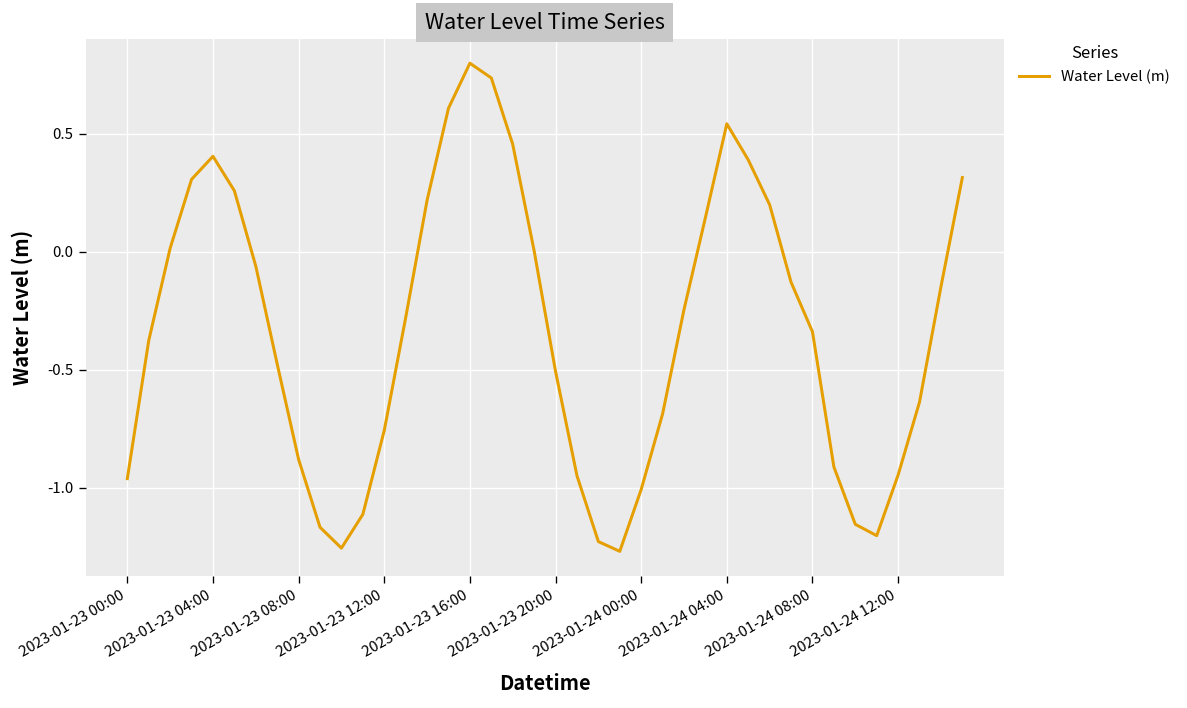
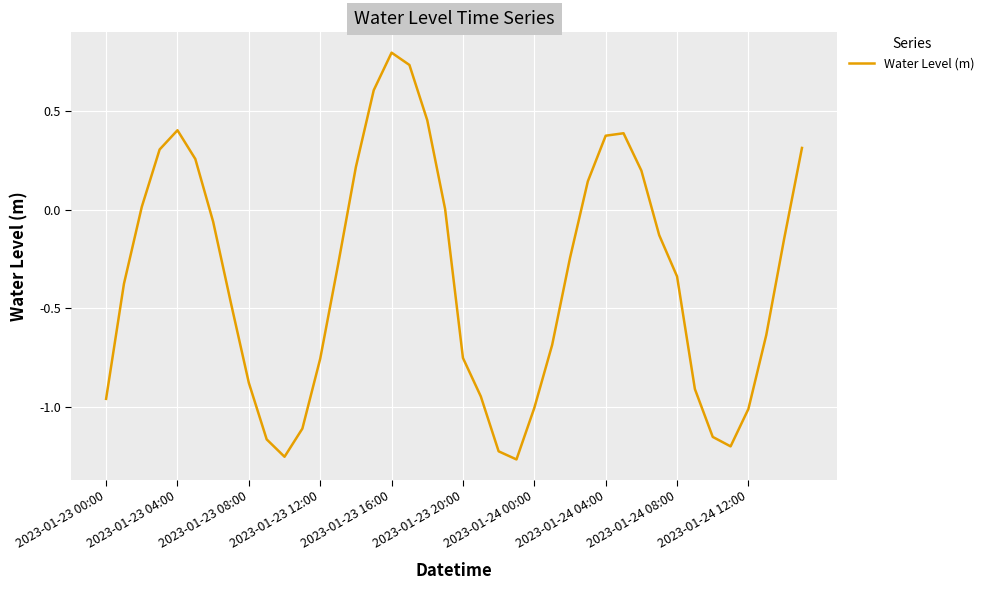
2023-01-23 20:00: -0.51 -> -0.75
2023-01-24 04:00: 0.54 -> 0.38
2023-01-24 12:00: -0.95 -> -1.01
